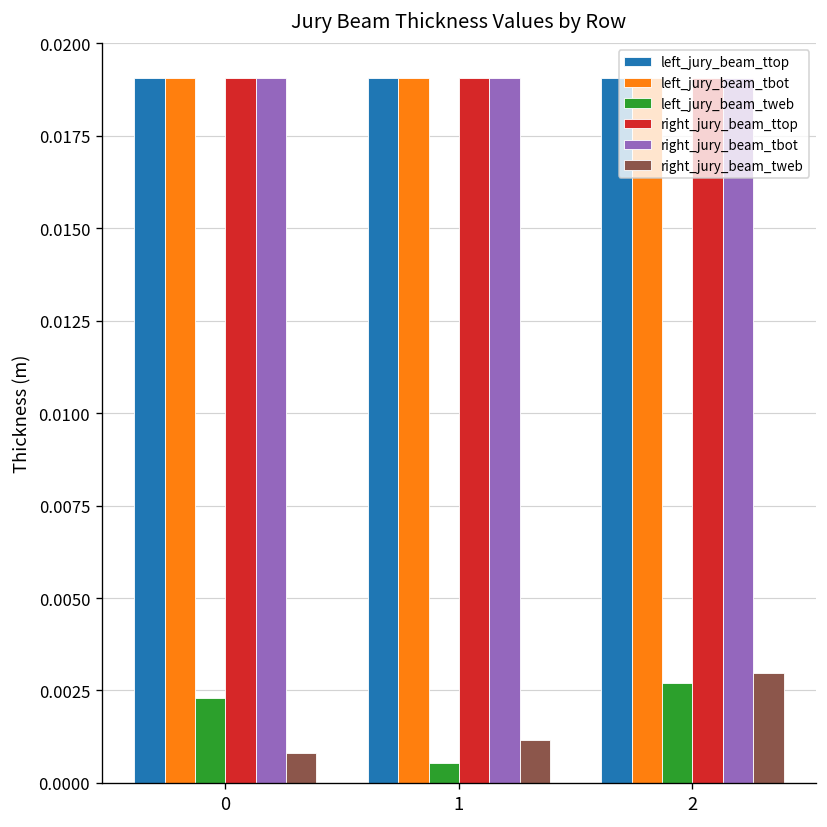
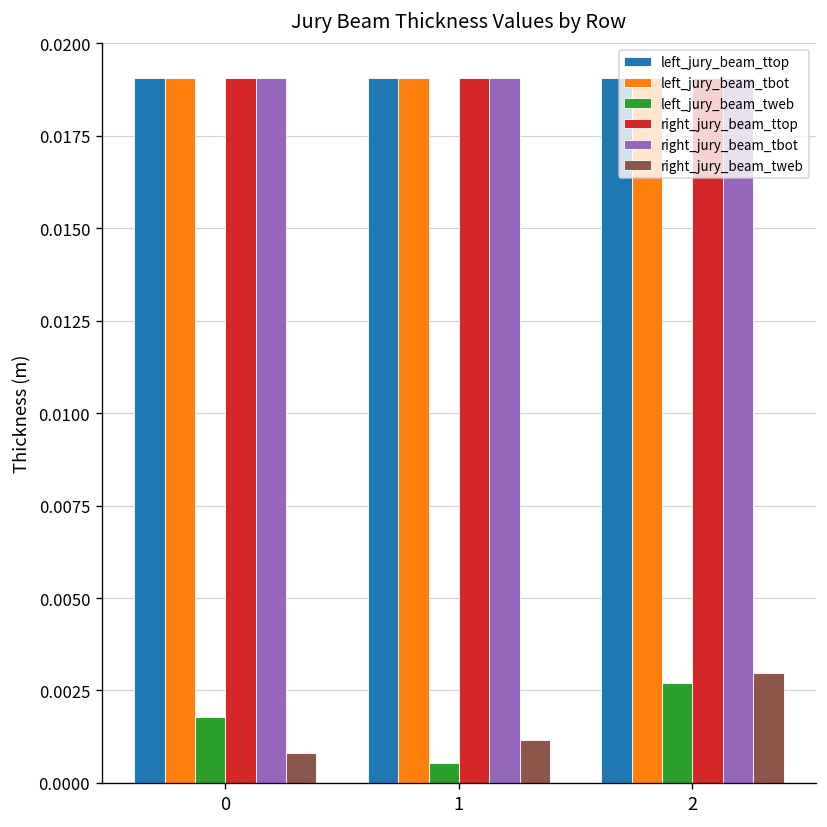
left_jury_beam_tweb, 0: 0.0023 -> 0.0018
